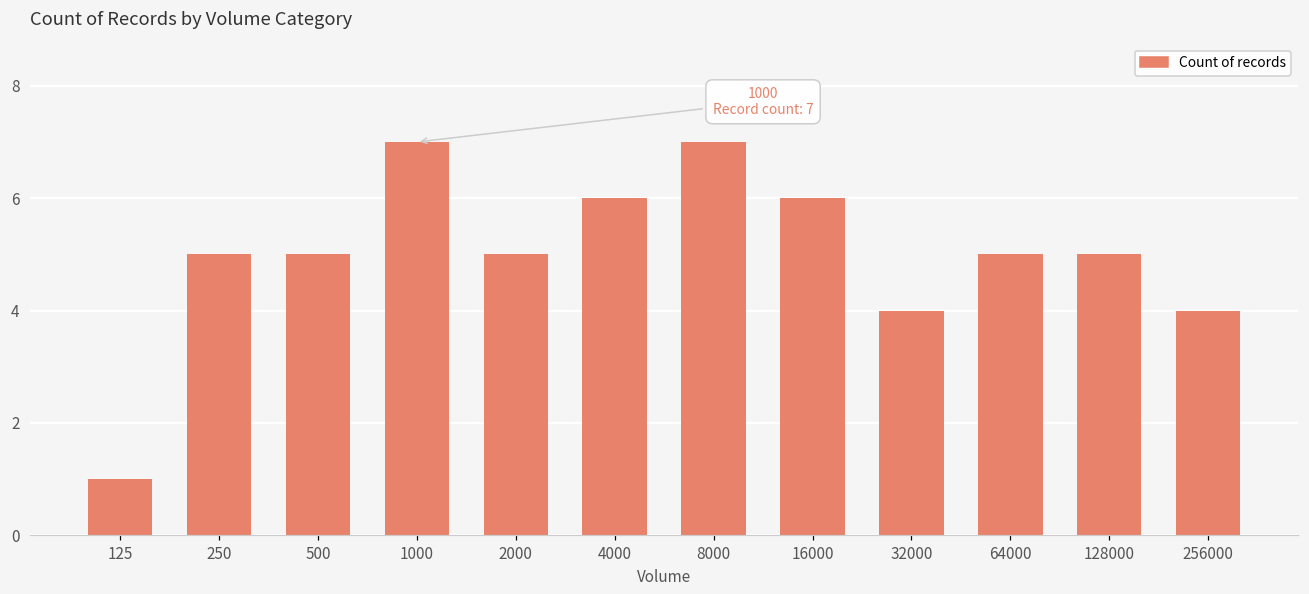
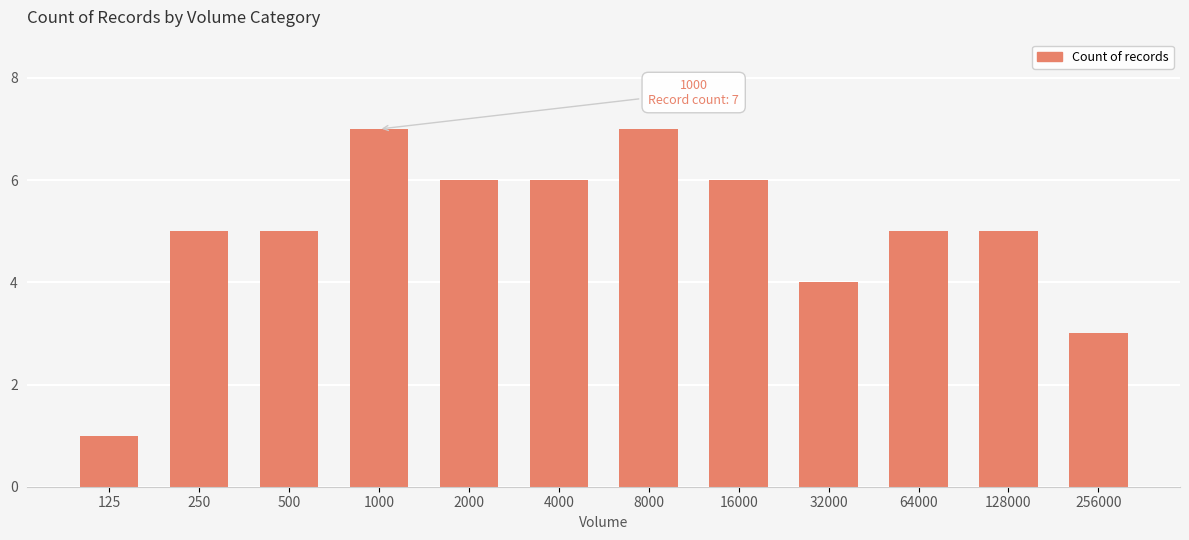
2000: 5 -> 6
256000: 4 -> 3
